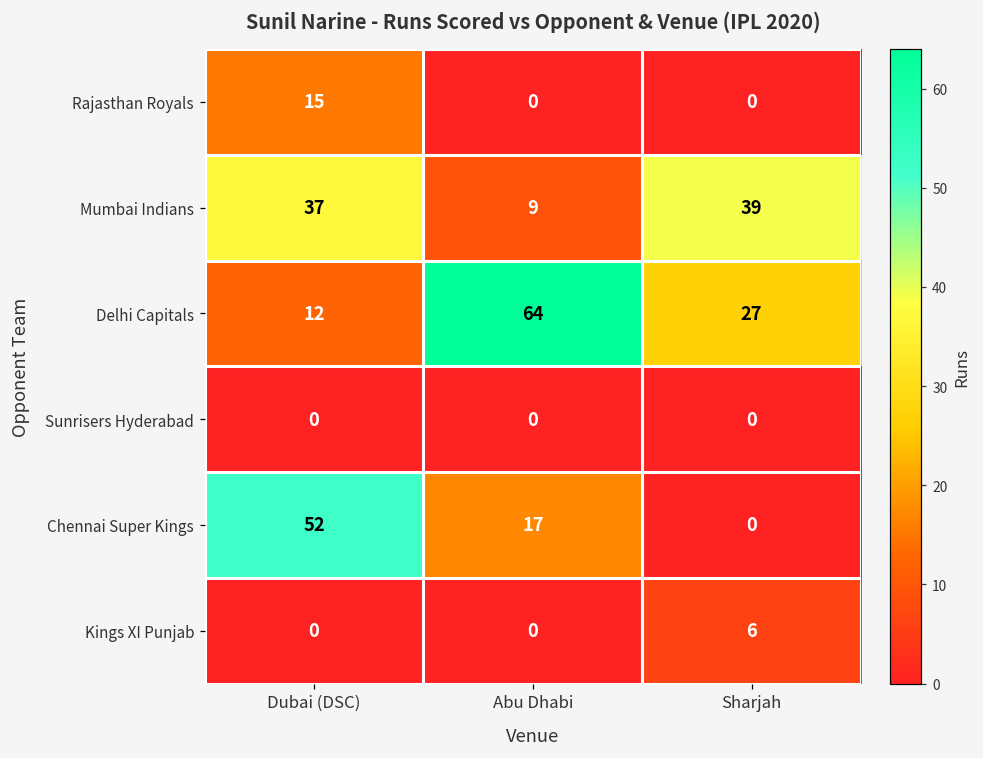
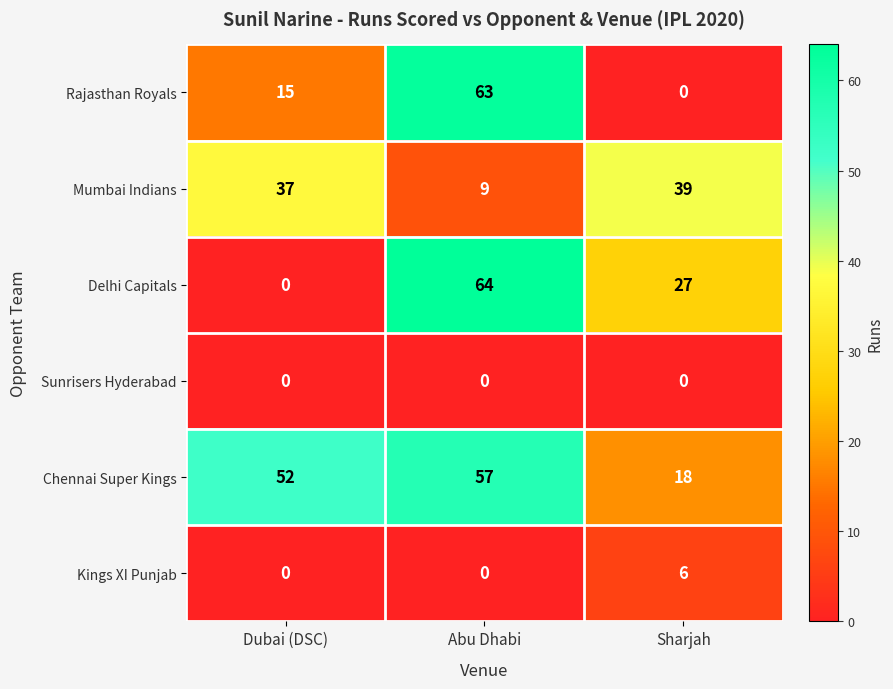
Rajasthan Royals, Abu Dhabi: 0 -> 63
Delhi Capitals, Dubai (DSC): 12 -> 0
Chennai Super Kings, Abu Dhabi: 17 -> 57
Chennai Super Kings, Sharjah: 0 -> 18
